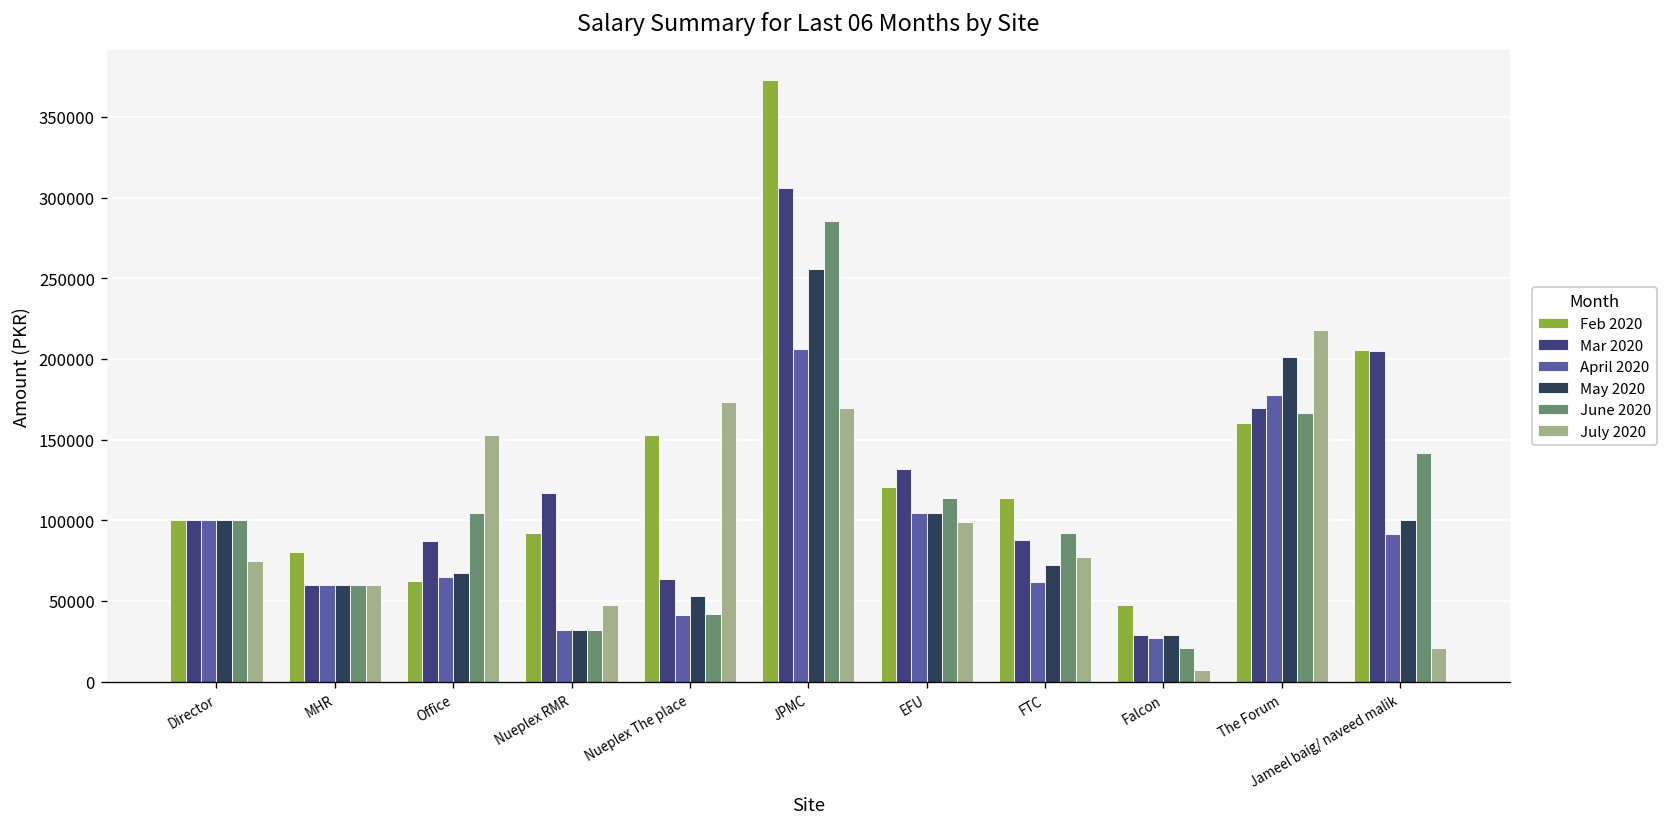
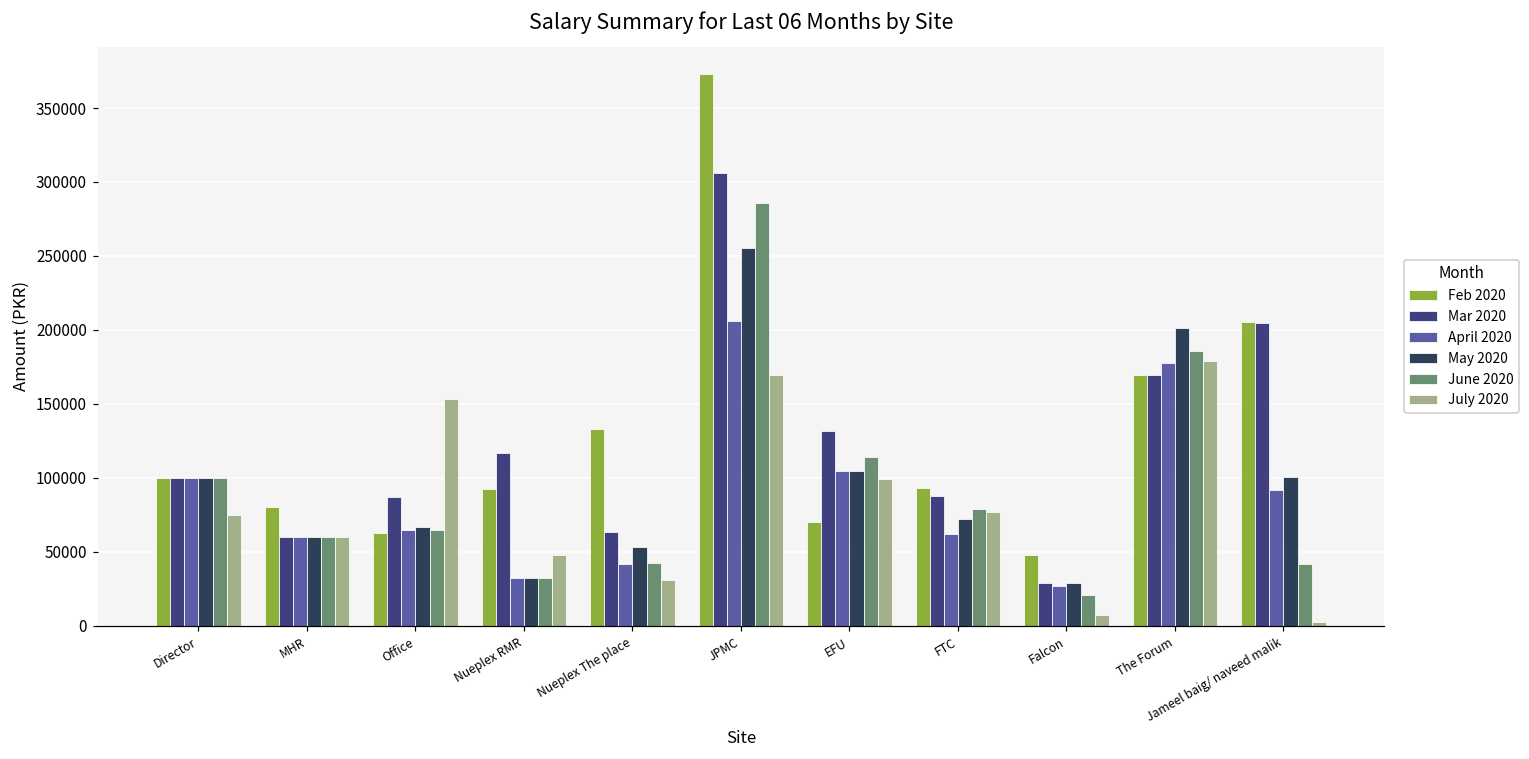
June 2020, Office: 104000 -> 65000
Feb 2020, Nueplex The place: 153000 -> 133000
July 2020, Nueplex The place: 173000 -> 31000
Feb 2020, EFU: 121000 -> 70000
Feb 2020, FTC: 114000 -> 93000
June 2020, FTC: 92000 -> 79000
Feb 2020, The Forum: 160000 -> 169000
June 2020, The Forum: 167000 -> 186000
July 2020, The Forum: 218000 -> 179000
June 2020, Jameel baig/ naveed malik: 142000 -> 42000
July 2020, Jameel baig/ naveed malik: 21000 -> 3000
